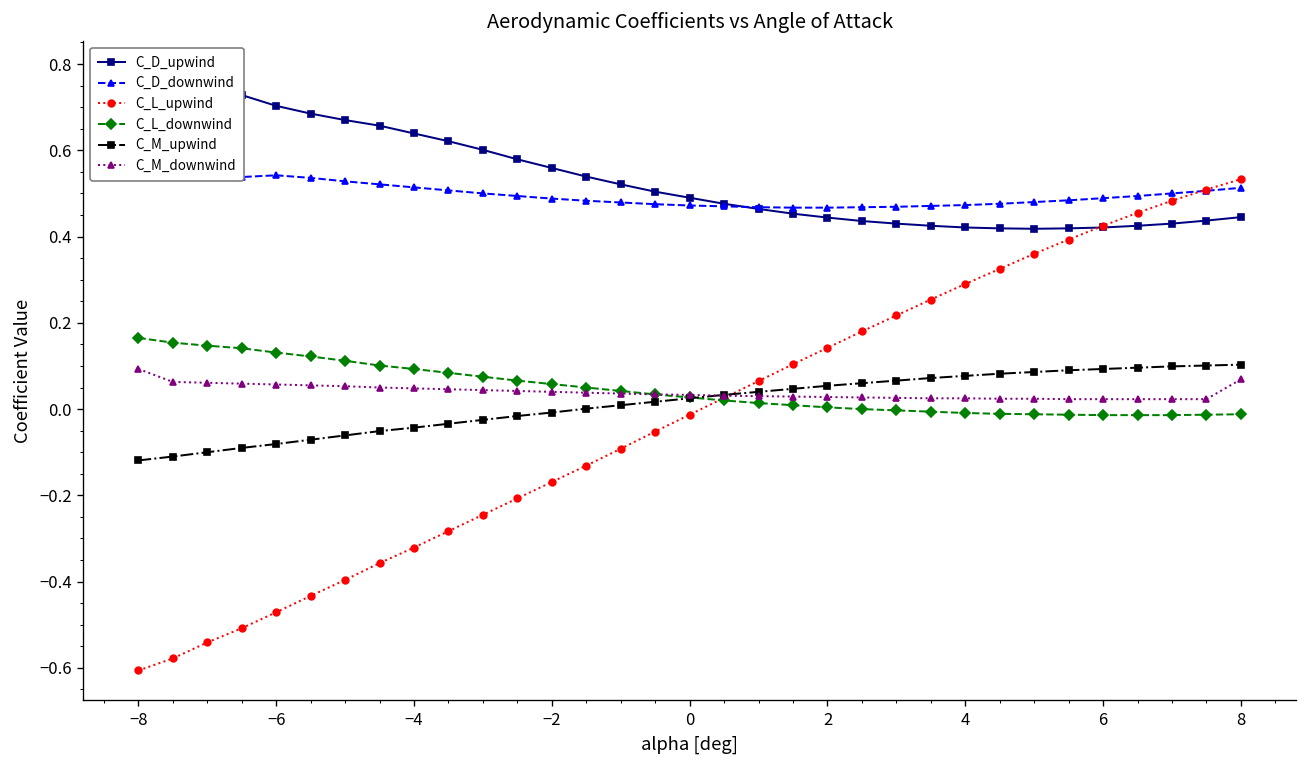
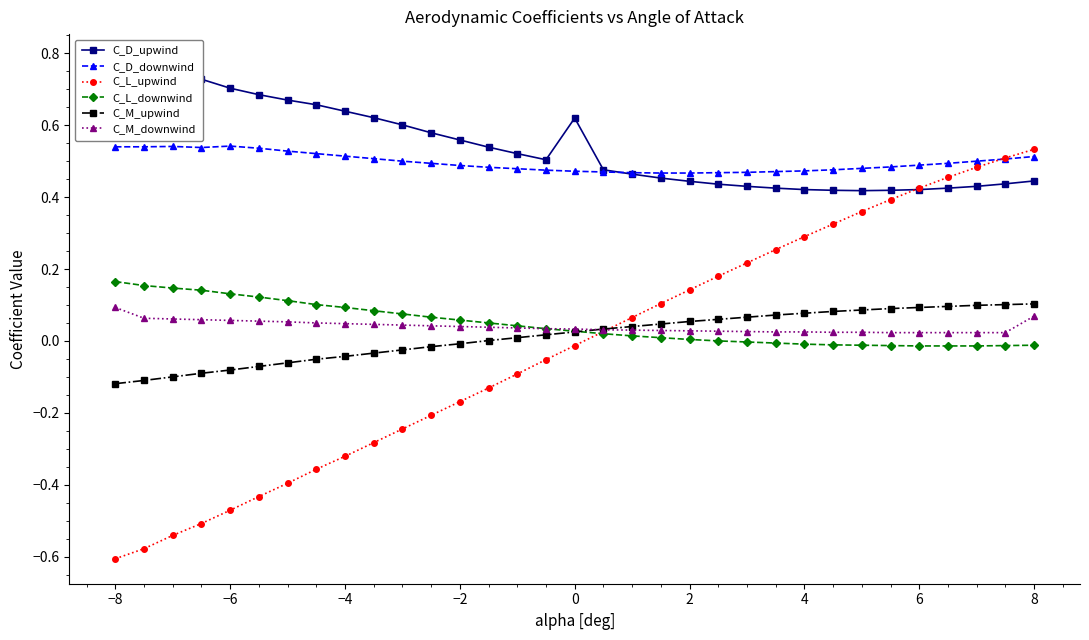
C_D_upwind, 0: 0.49 -> 0.62
